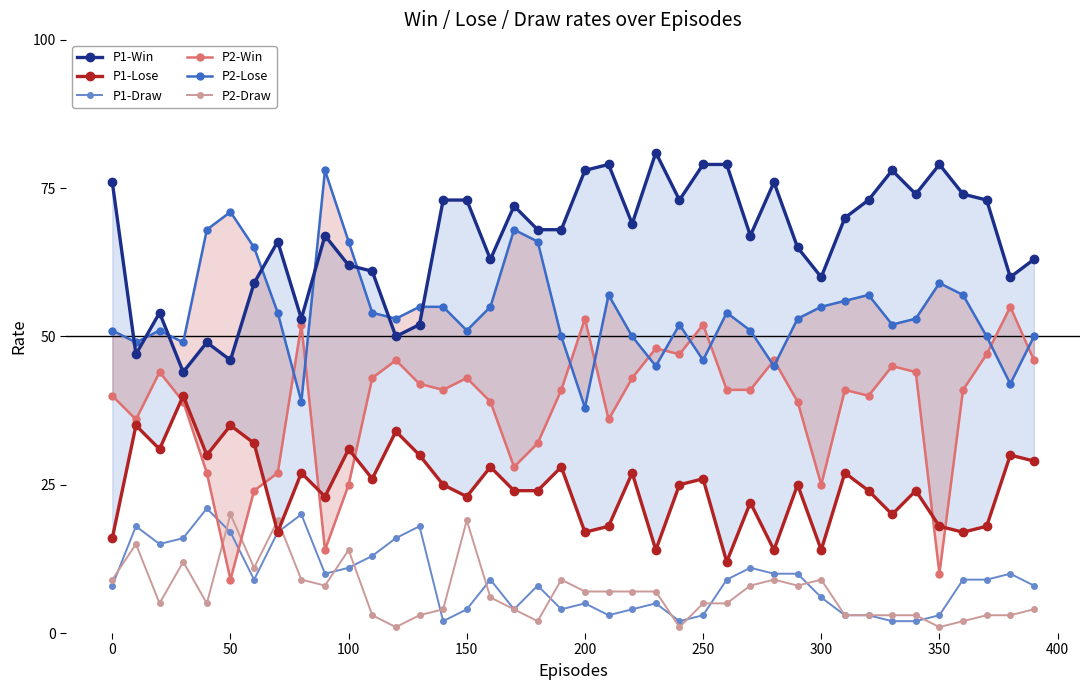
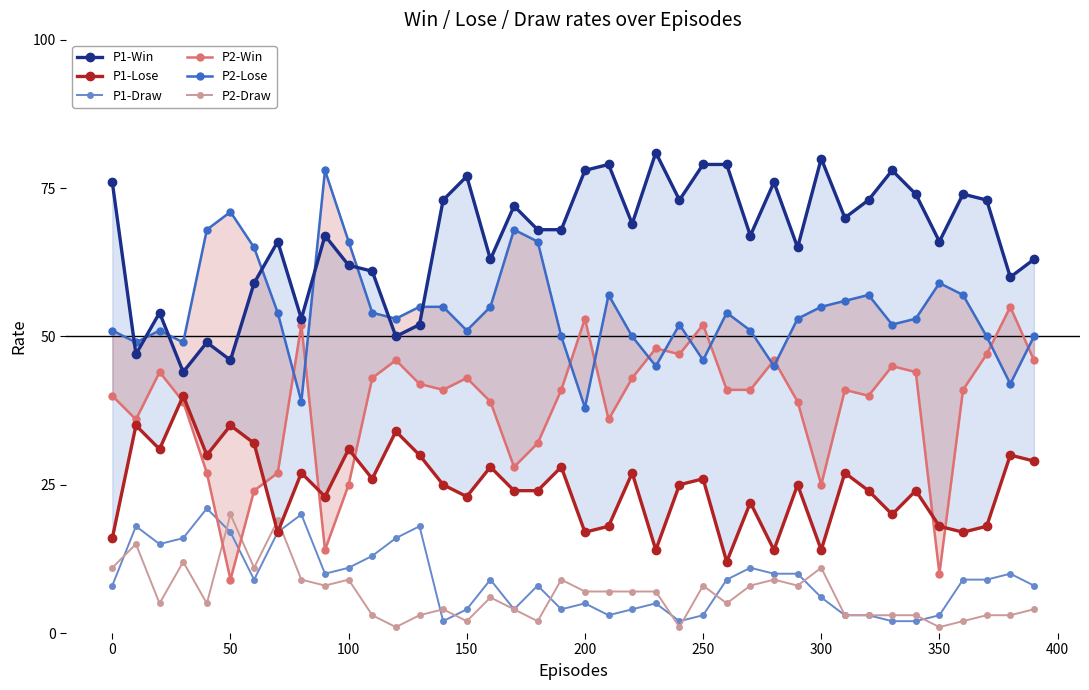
P2-Draw, 0: 9 -> 11
P2-Draw, 100: 14 -> 9
P1-Win, 150: 73 -> 77
P2-Draw, 150: 19 -> 2
P2-Draw, 250: 5 -> 8
P1-Win, 300: 60 -> 80
P2-Draw, 300: 9 -> 11
P1-Win, 350: 79 -> 66
